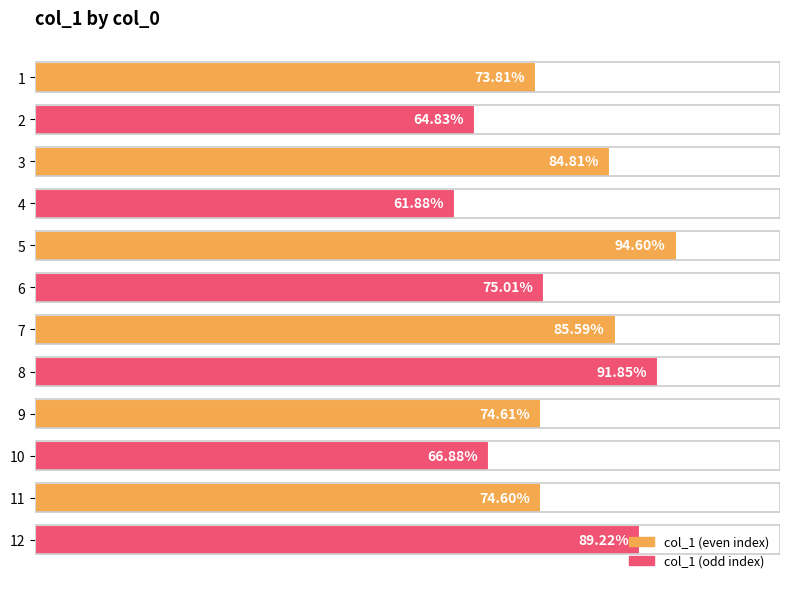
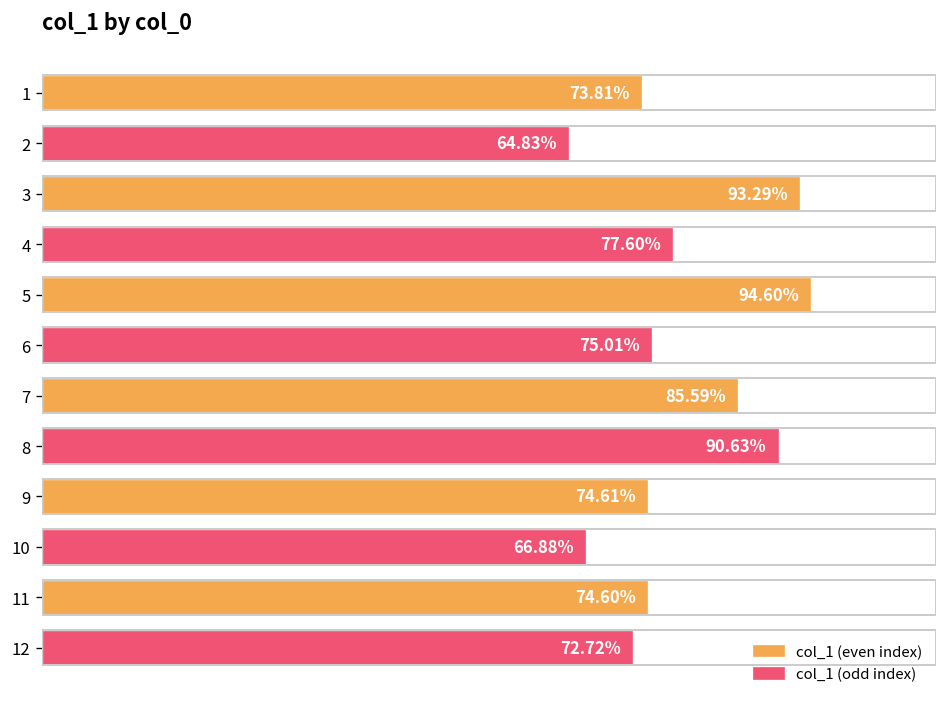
3: 84.81% -> 93.29%
4: 61.88% -> 77.60%
8: 91.85% -> 90.63%
12: 89.22% -> 72.72%
